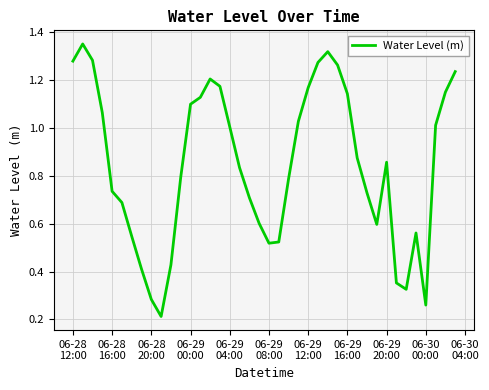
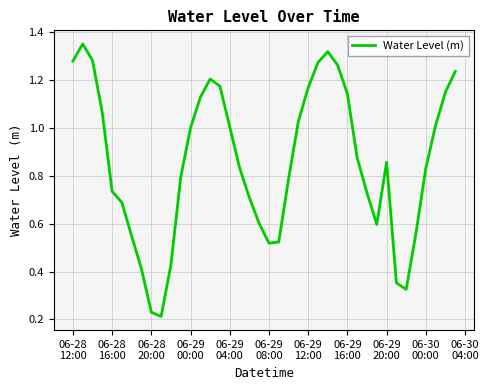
06-28 20:00: 0.28 -> 0.23
06-29 00:00: 1.10 -> 1.00
06-30 00:00: 0.26 -> 0.83
